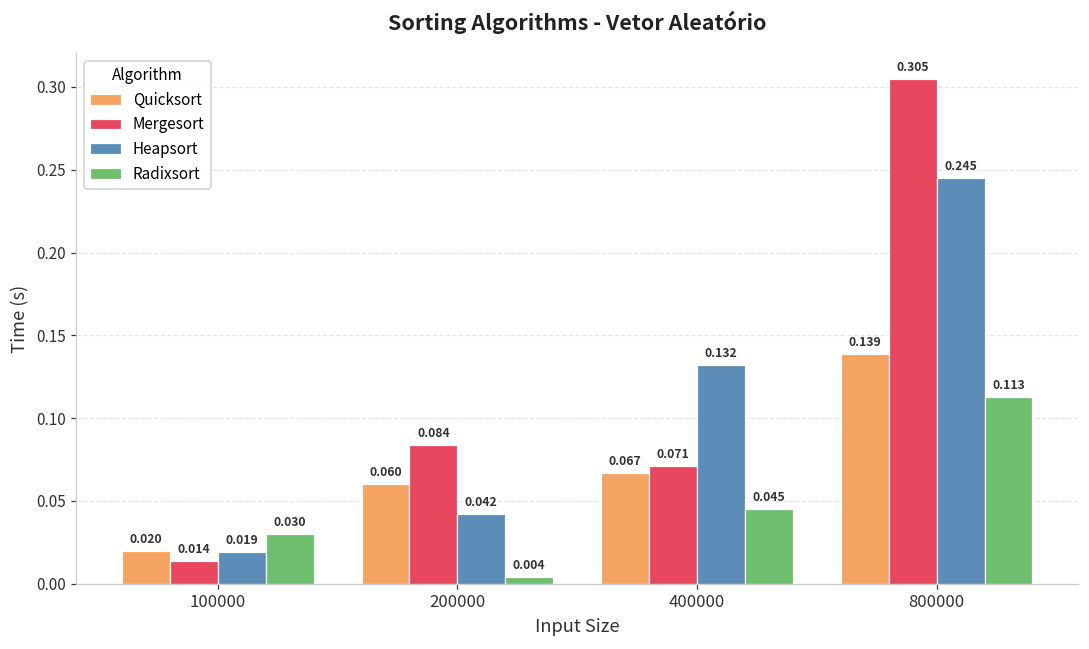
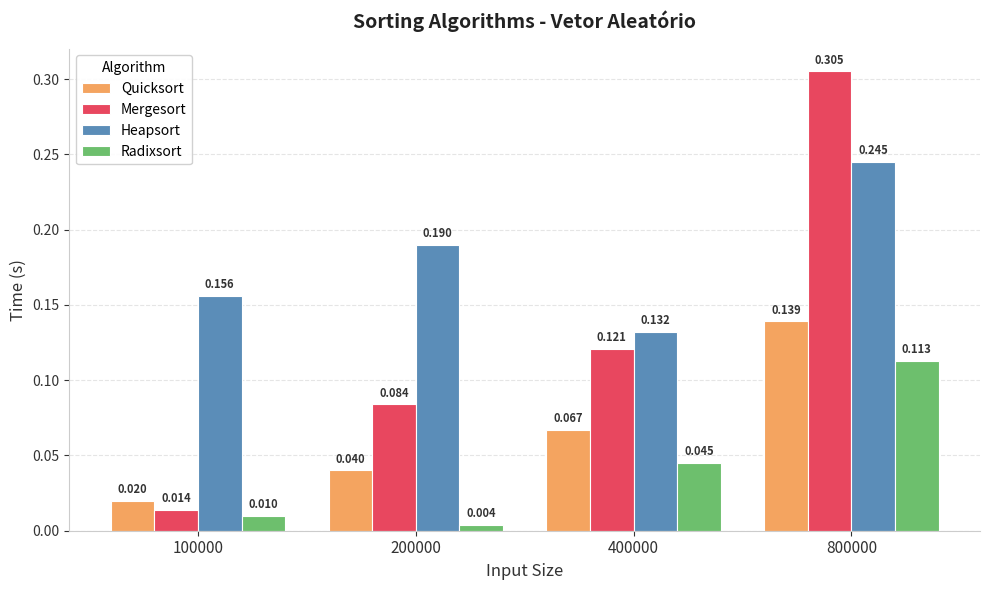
Heapsort, 100000: 0.019 -> 0.156
Radixsort, 100000: 0.030 -> 0.010
Quicksort, 200000: 0.060 -> 0.040
Heapsort, 200000: 0.042 -> 0.190
Mergesort, 400000: 0.071 -> 0.121
